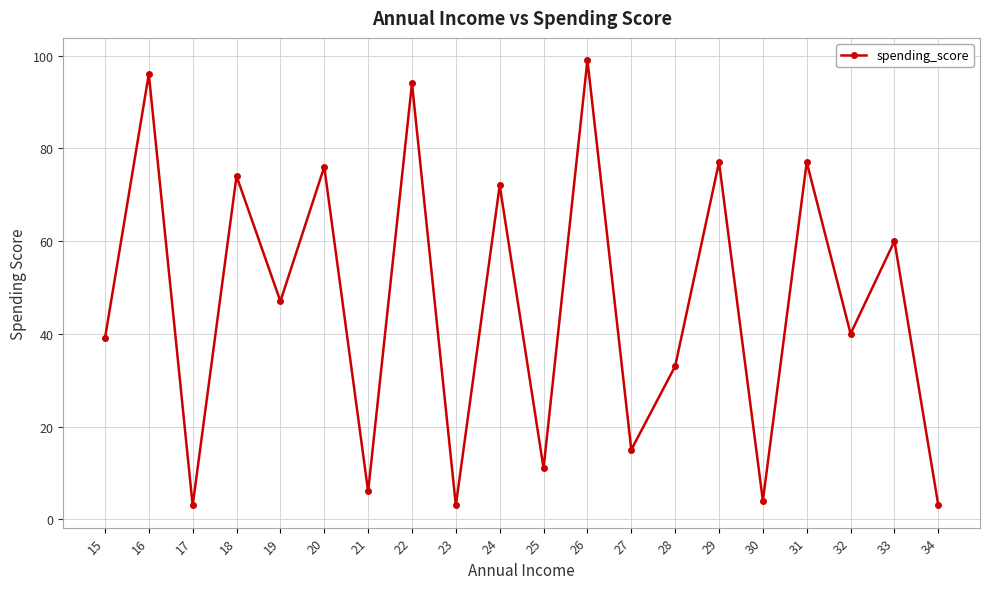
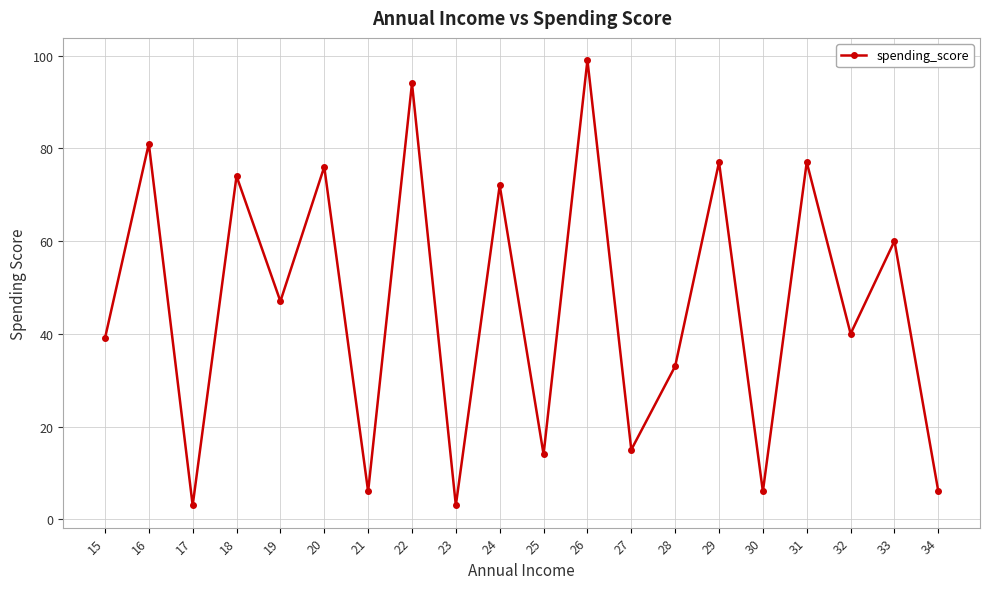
16: 96 -> 81
25: 11 -> 14
30: 4 -> 6
34: 3 -> 6
